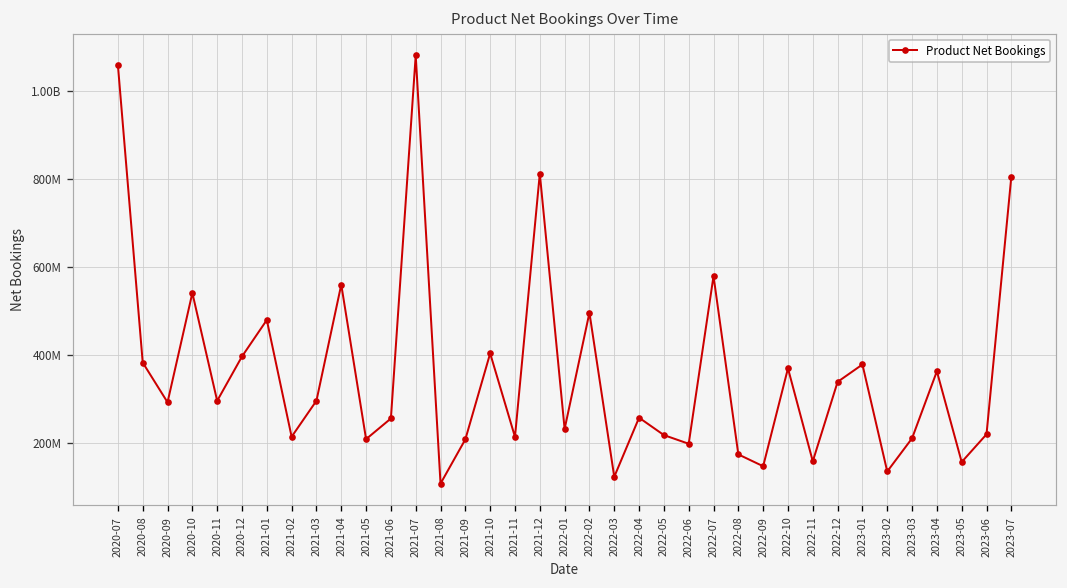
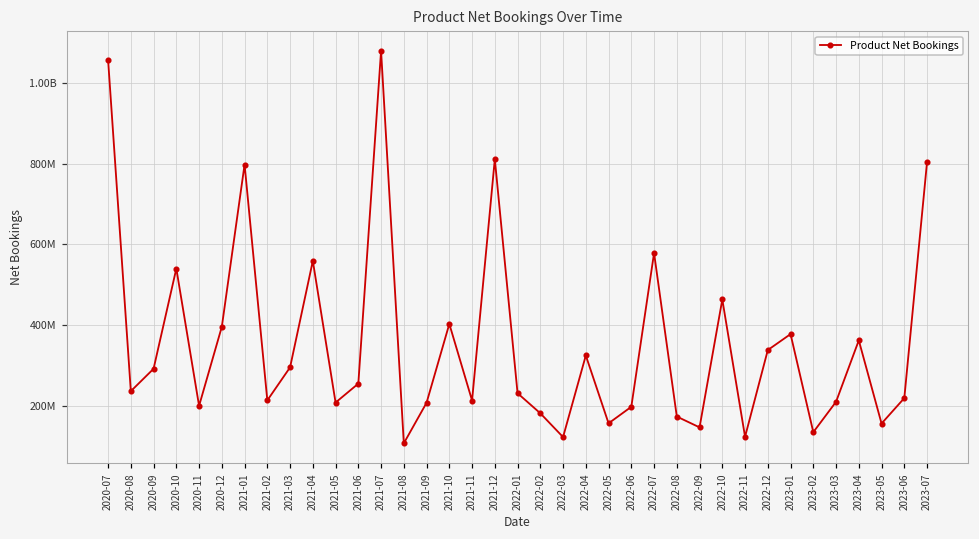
2020-08: 380000000 -> 240000000
2020-11: 290000000 -> 200000000
2021-01: 480000000 -> 800000000
2022-02: 500000000 -> 180000000
2022-04: 260000000 -> 320000000
2022-05: 220000000 -> 160000000
2022-10: 370000000 -> 460000000
2022-11: 160000000 -> 120000000
